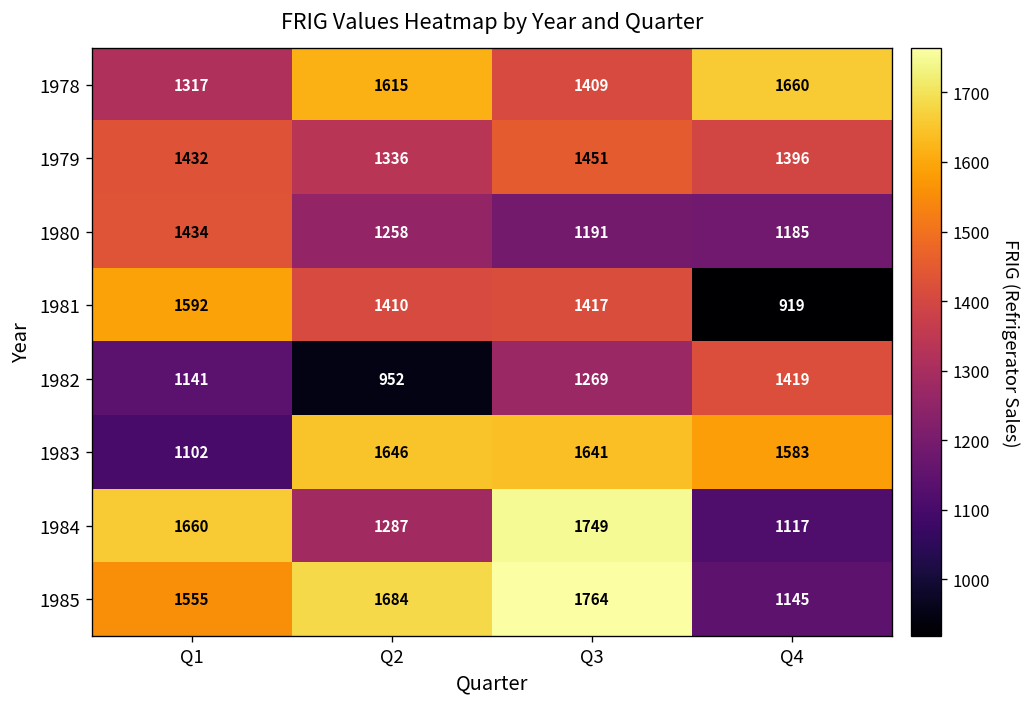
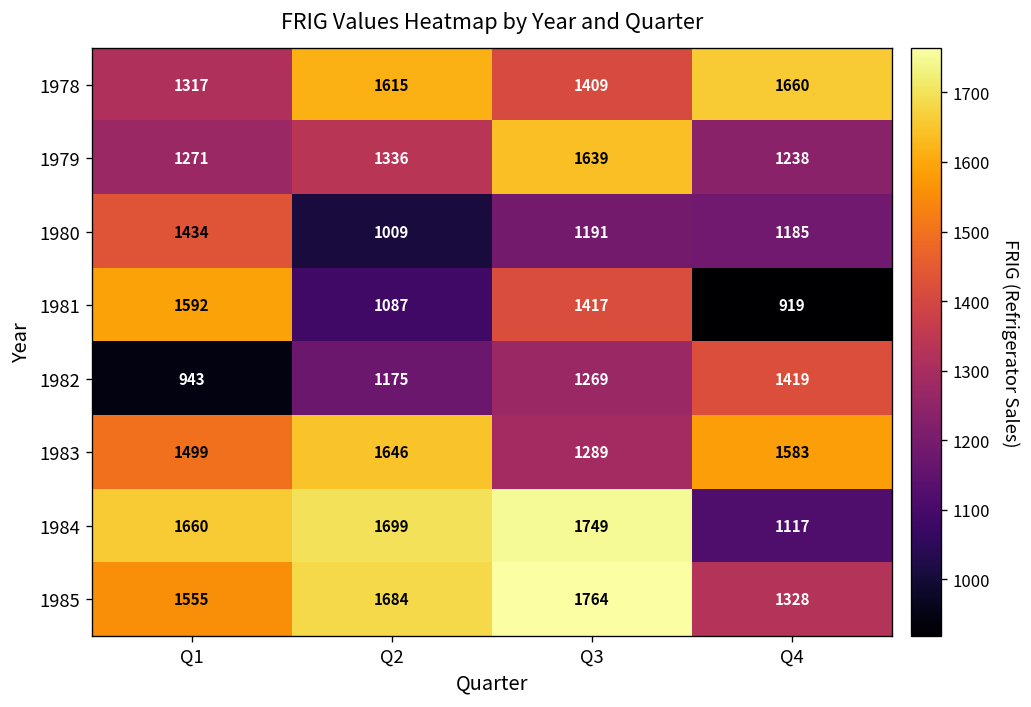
1979, Q1: 1432 -> 1271
1979, Q3: 1451 -> 1639
1979, Q4: 1396 -> 1238
1980, Q2: 1258 -> 1009
1981, Q2: 1410 -> 1087
1982, Q1: 1141 -> 943
1982, Q2: 952 -> 1175
1983, Q1: 1102 -> 1499
1983, Q3: 1641 -> 1289
1984, Q2: 1287 -> 1699
1985, Q4: 1145 -> 1328
